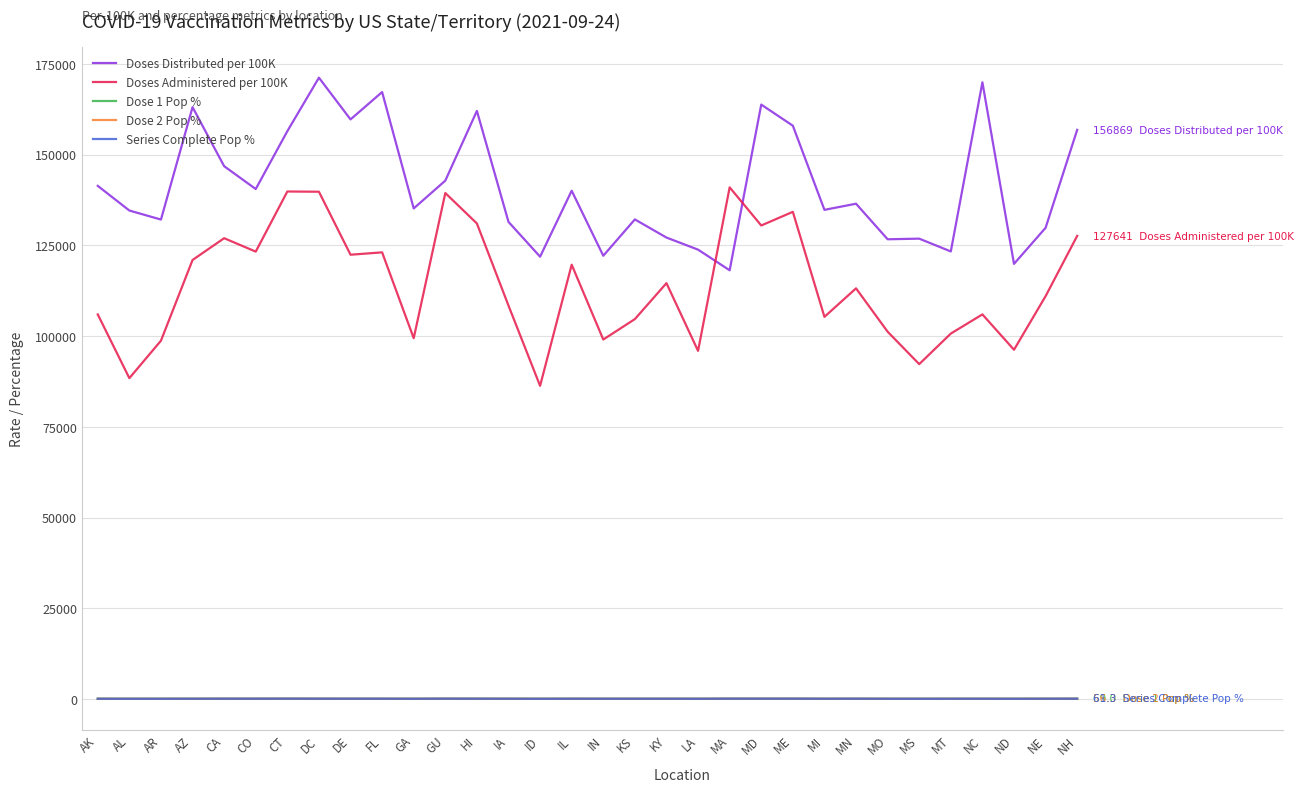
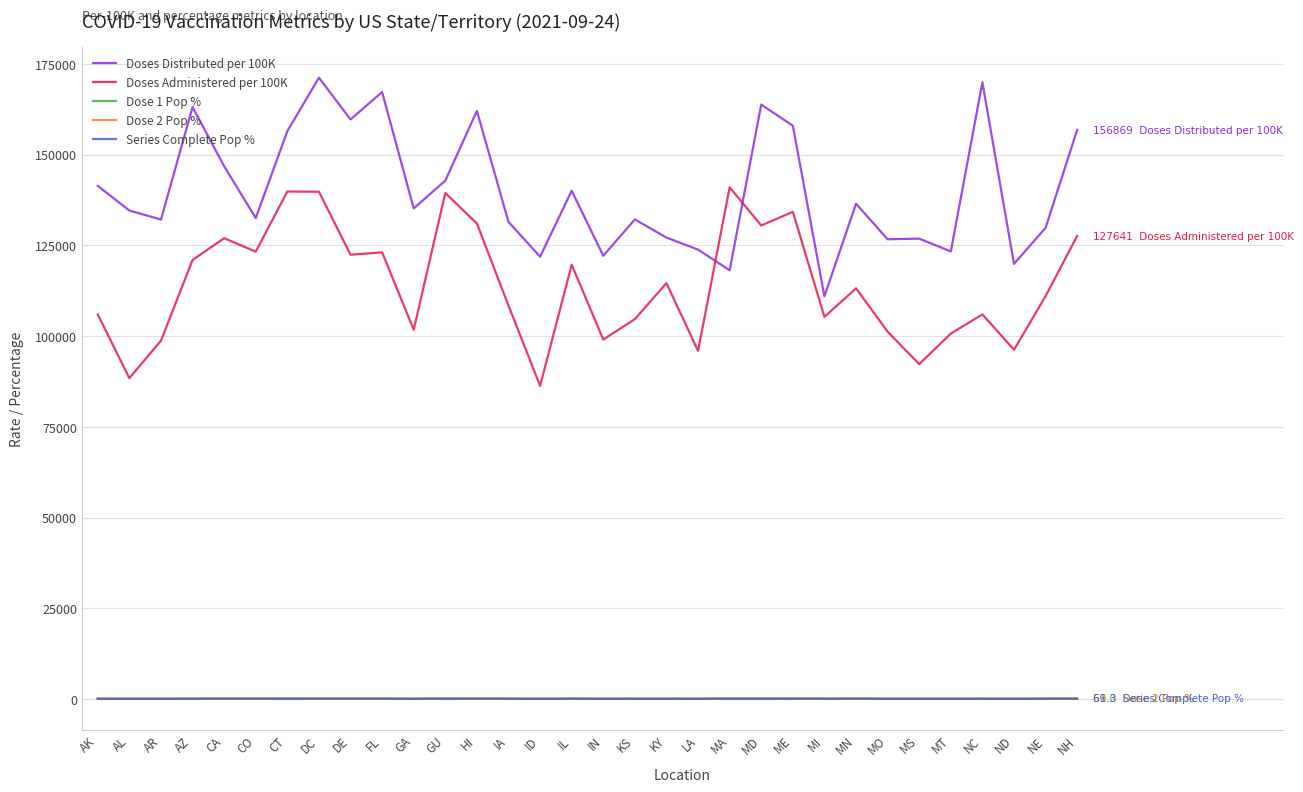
Doses Distributed per 100K, CO: 141000 -> 133000
Doses Administered per 100K, GA: 99000 -> 102000
Doses Distributed per 100K, MI: 135000 -> 111000
